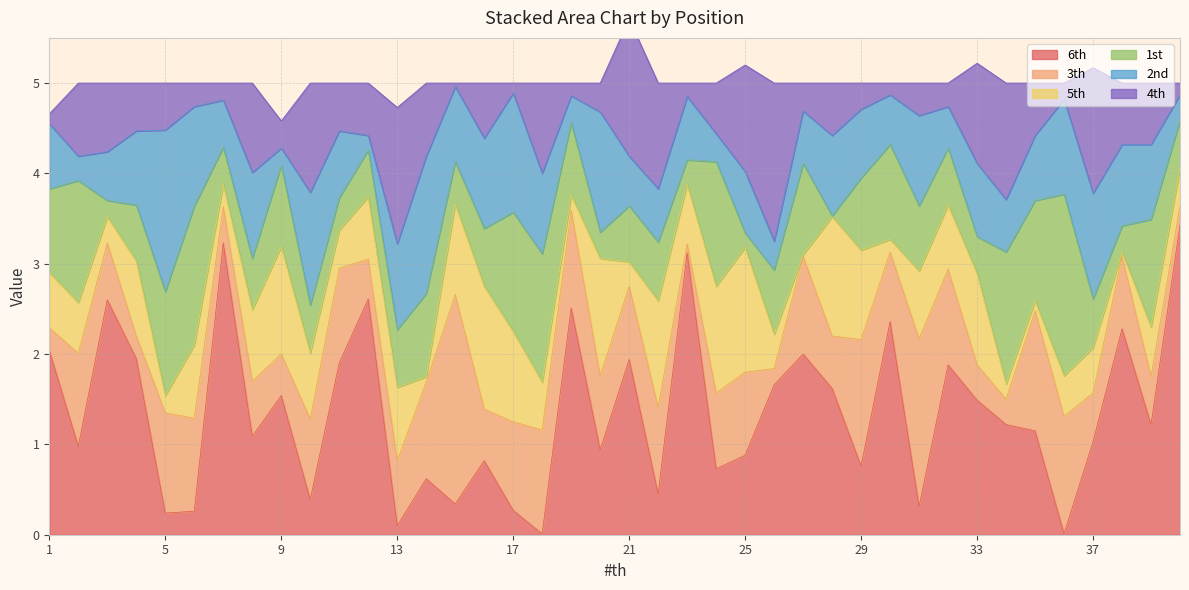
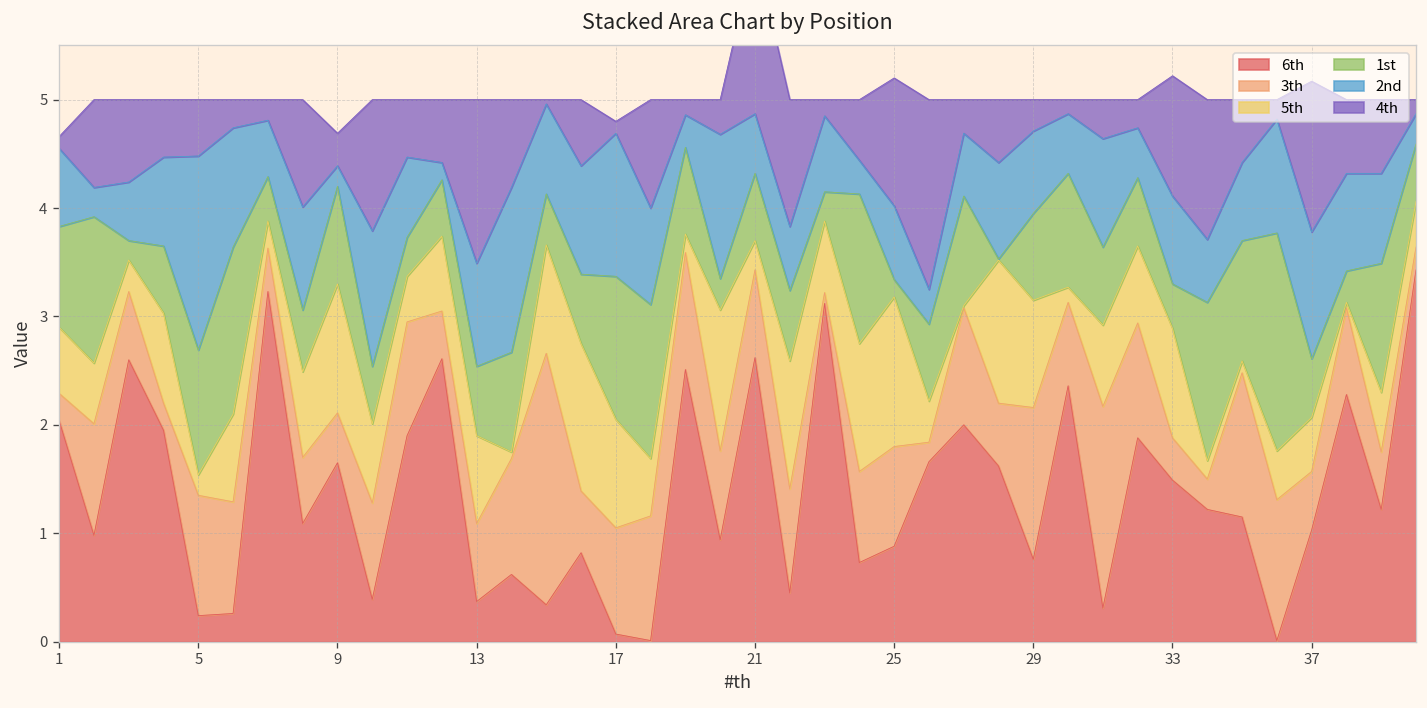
6th, 9: 1.5 -> 1.7
6th, 13: 0.1 -> 0.4
6th, 17: 0.3 -> 0.1
6th, 21: 1.9 -> 2.6
